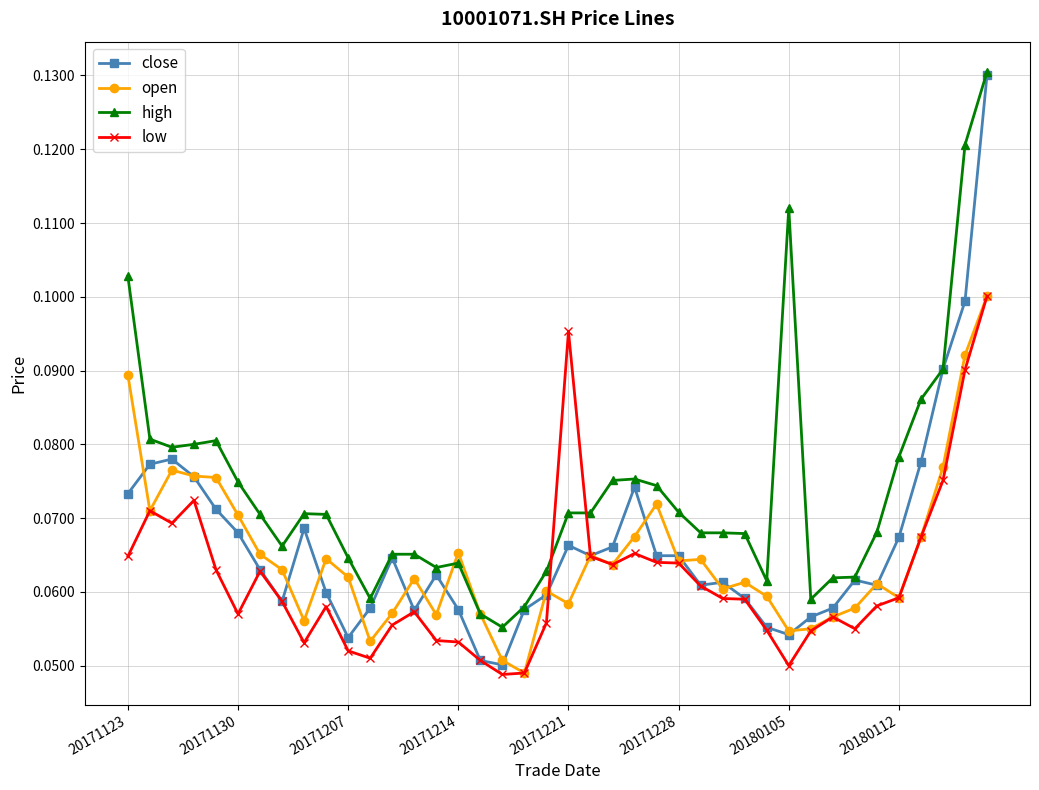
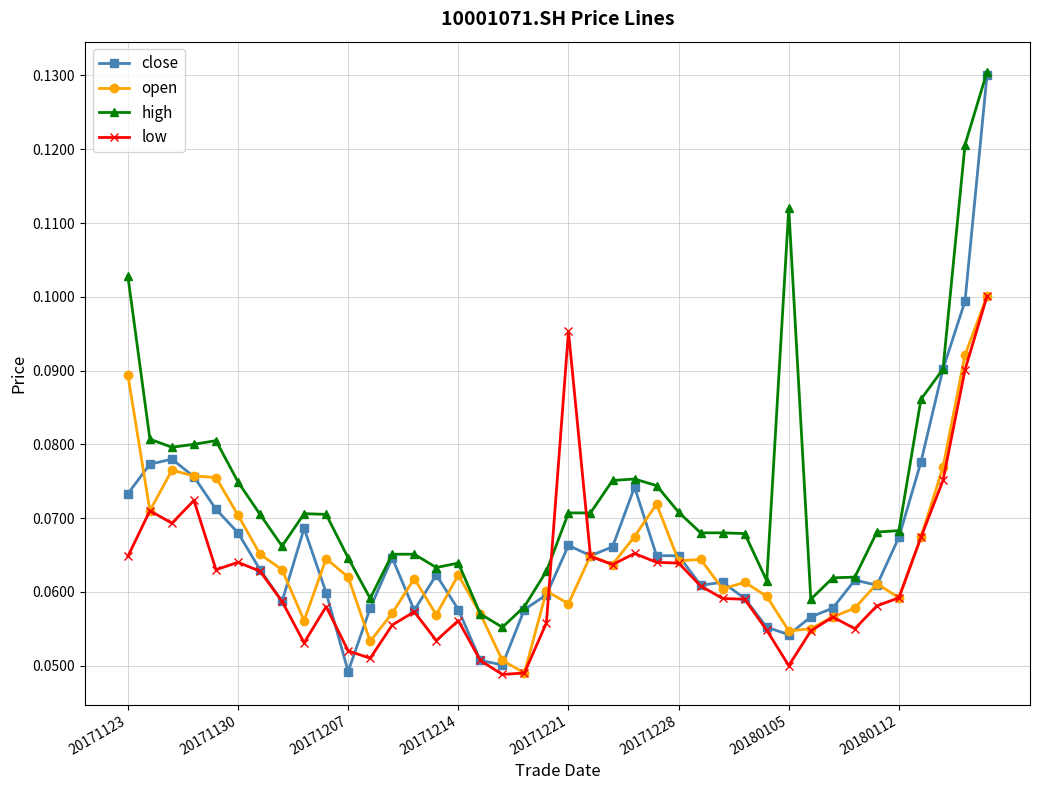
low, 20171130: 0.057 -> 0.064
close, 20171207: 0.054 -> 0.049
open, 20171214: 0.065 -> 0.062
low, 20171214: 0.053 -> 0.056
high, 20180112: 0.078 -> 0.068
